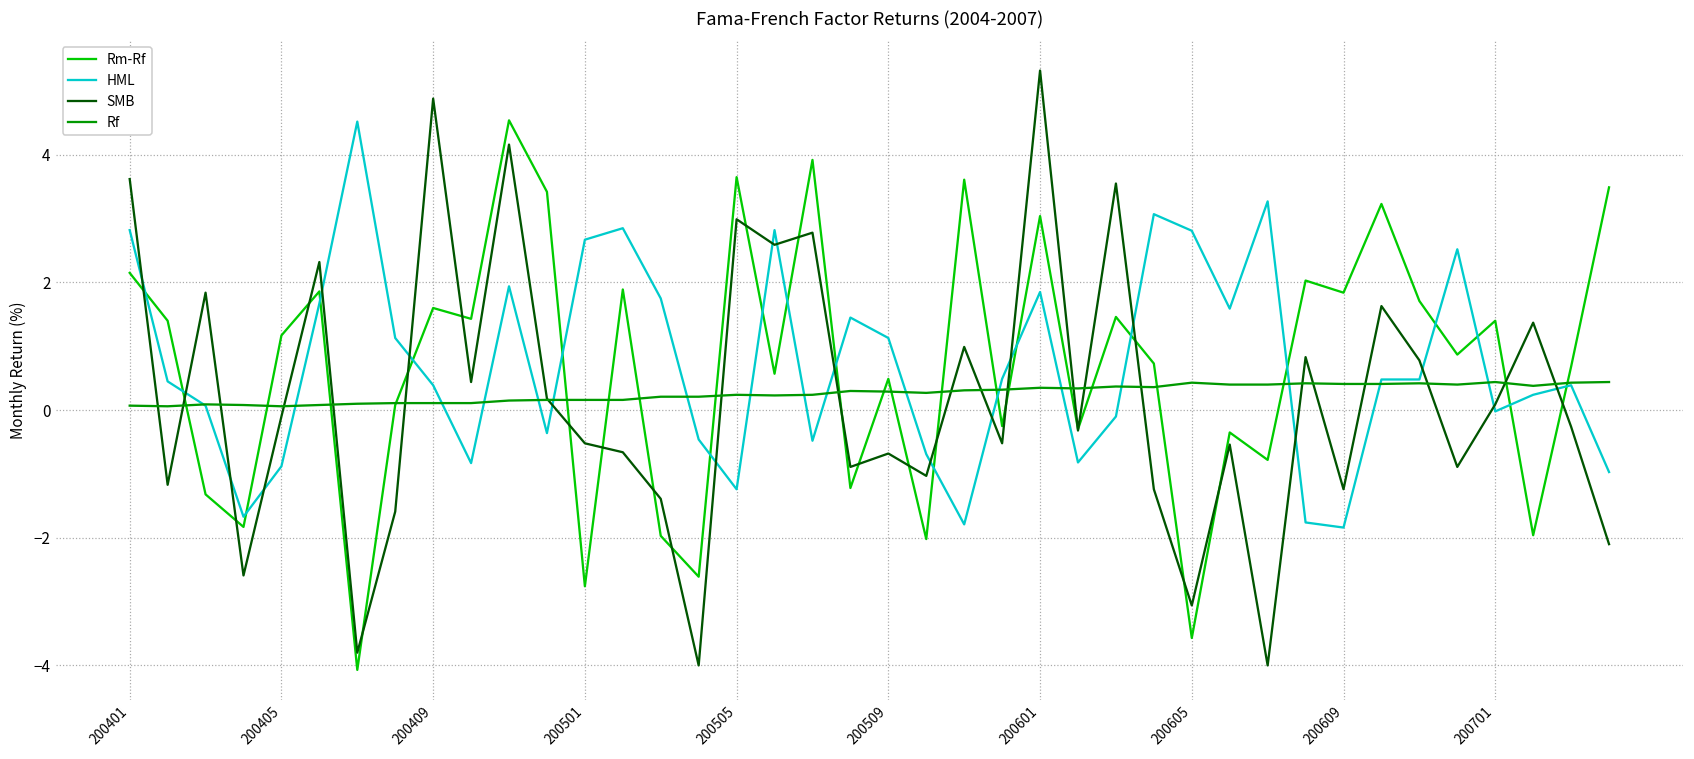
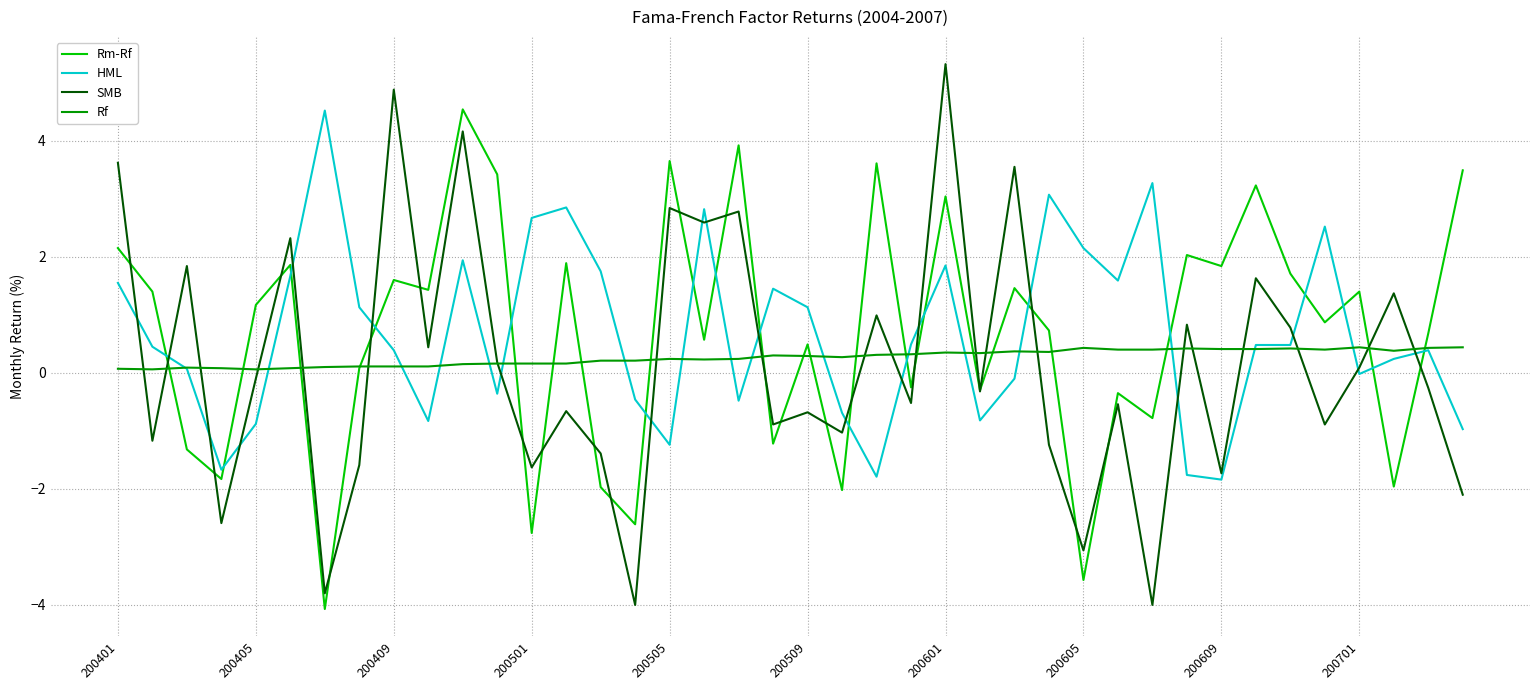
HML, 200401: 2.8 -> 1.6
SMB, 200501: -0.5 -> -1.6
SMB, 200505: 3.0 -> 2.8
HML, 200605: 2.8 -> 2.2
SMB, 200609: -1.2 -> -1.7
